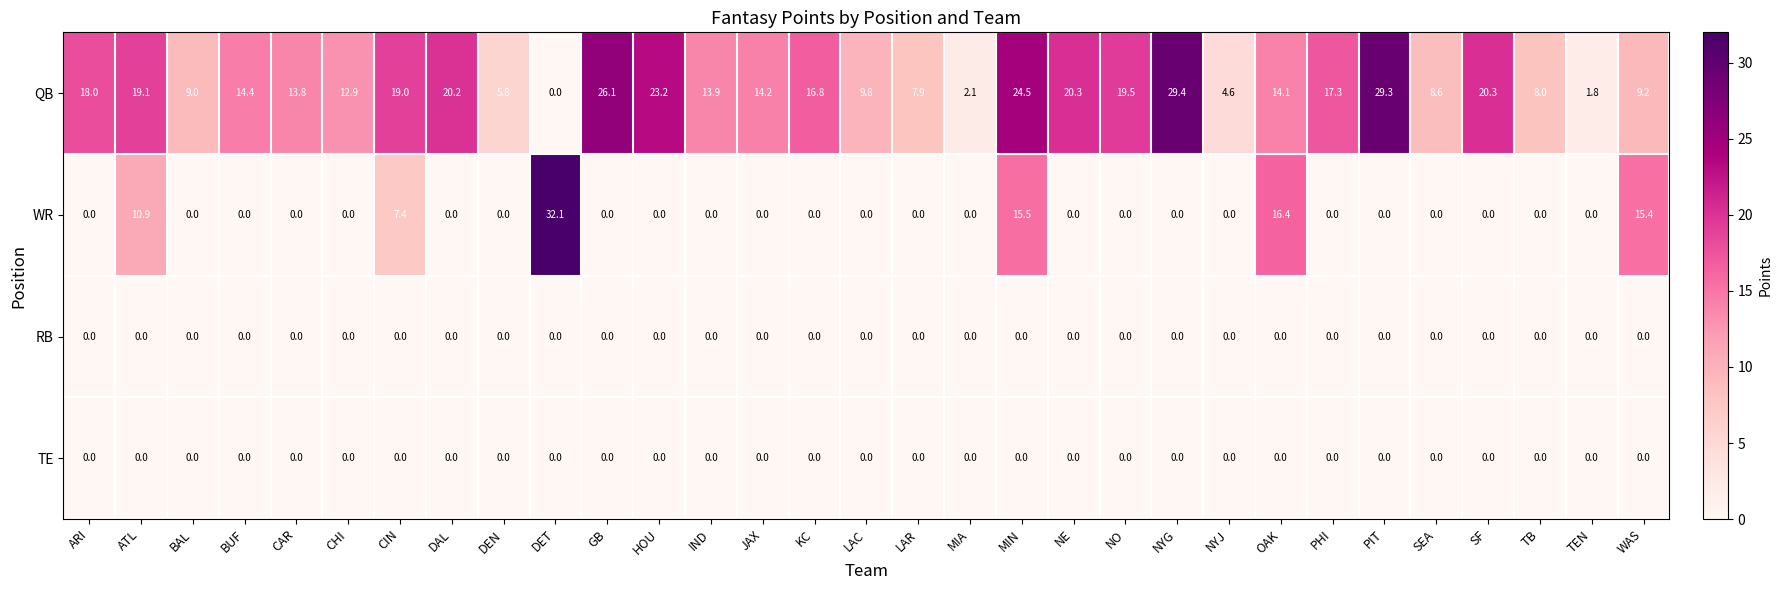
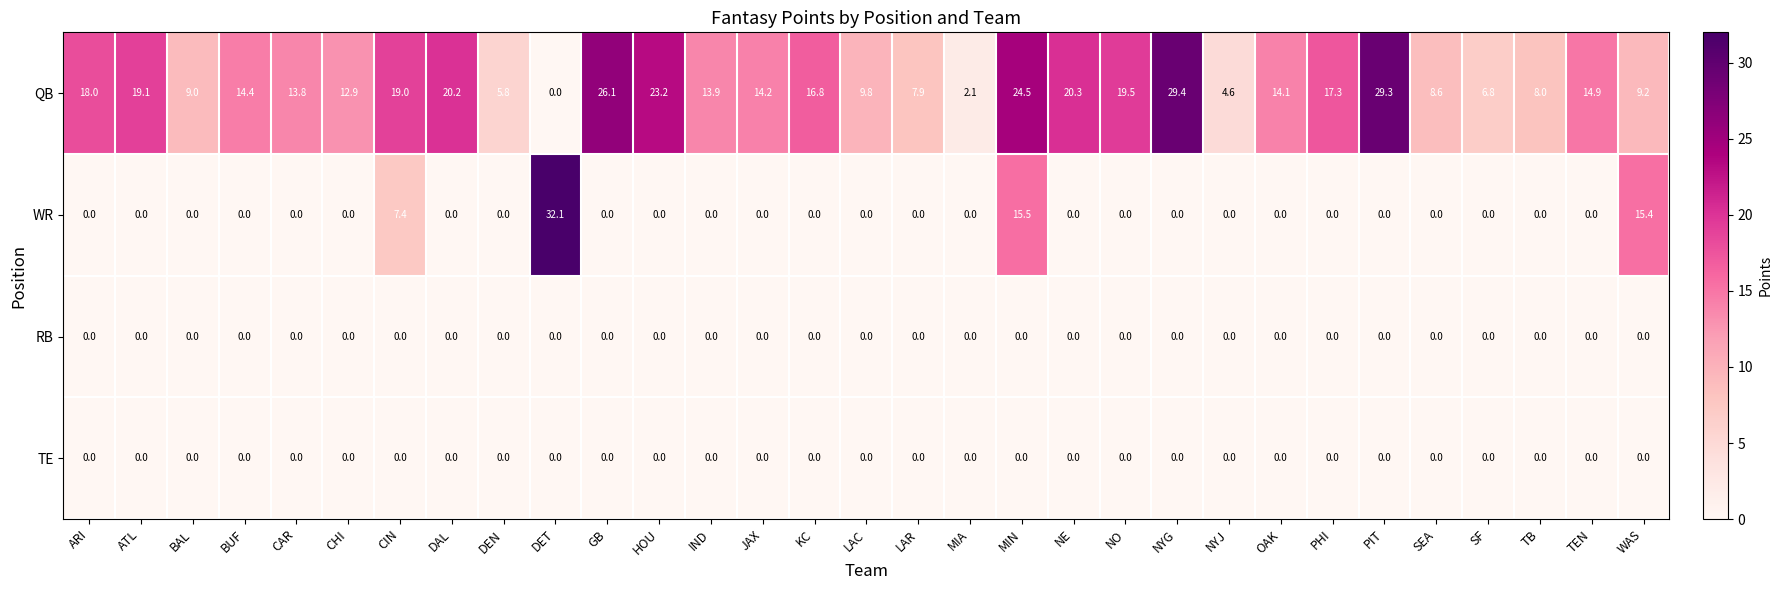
QB, SF: 20.3 -> 6.8
QB, TEN: 1.8 -> 14.9
WR, ATL: 10.9 -> 0.0
WR, OAK: 16.4 -> 0.0
